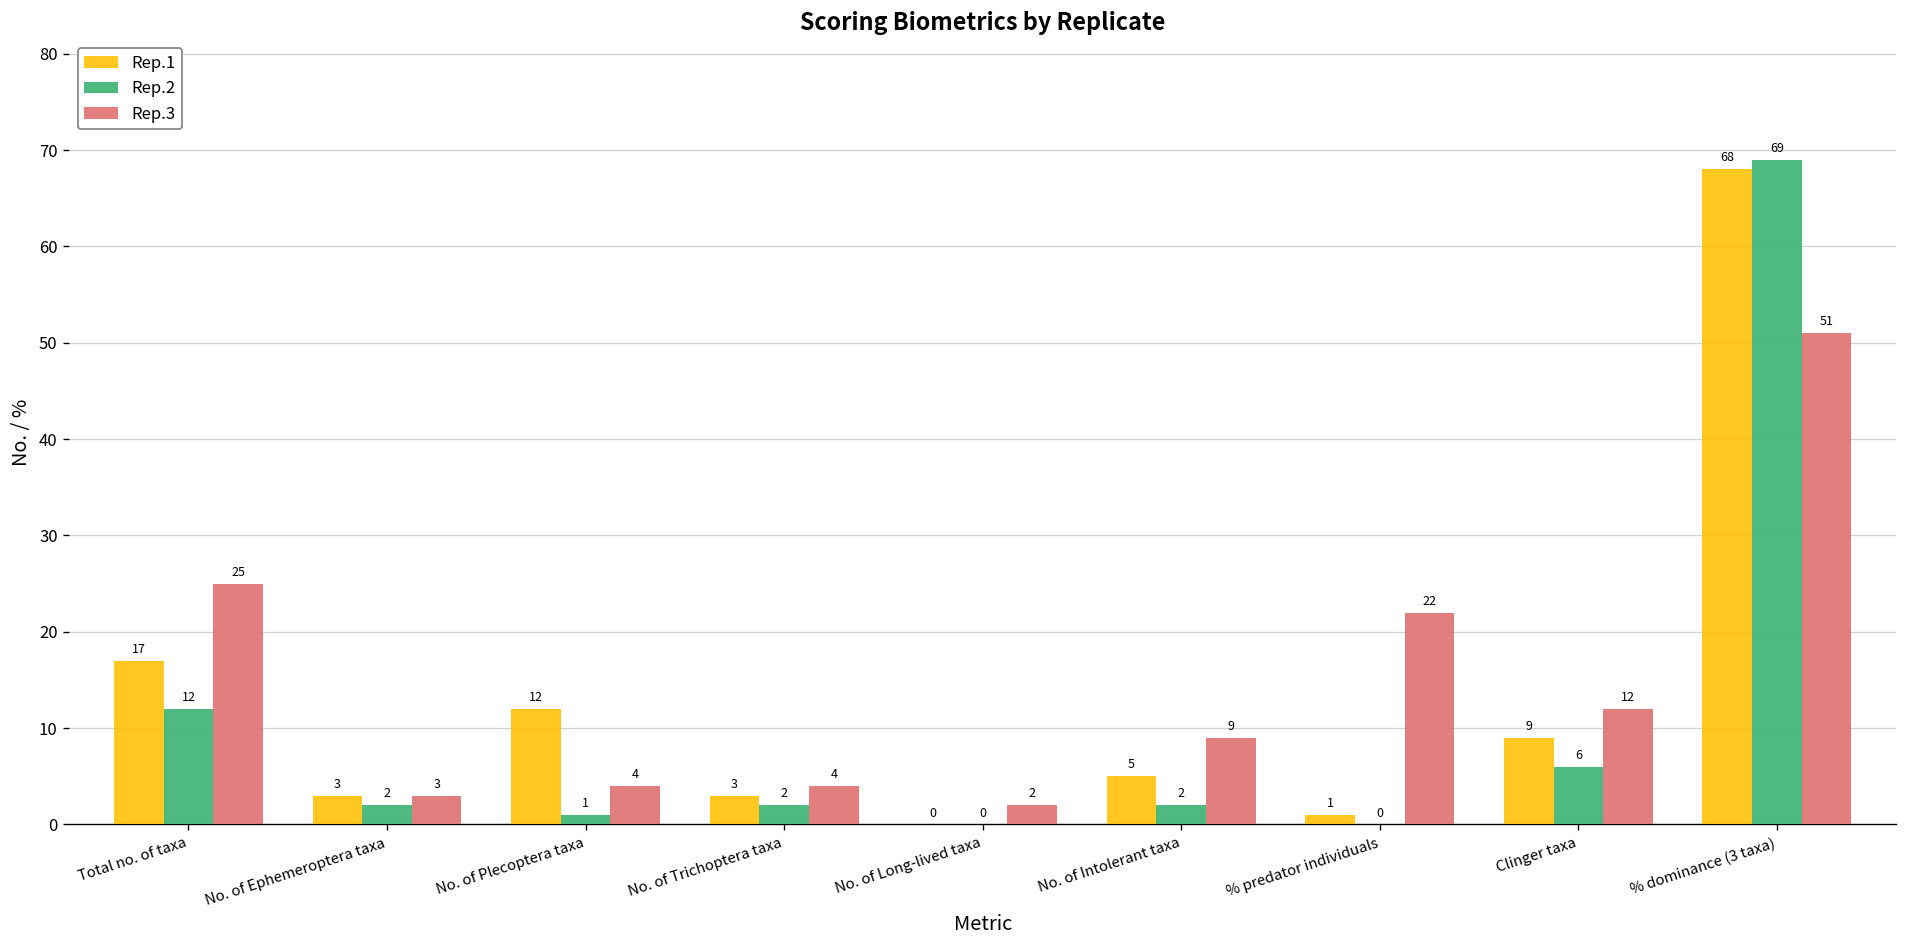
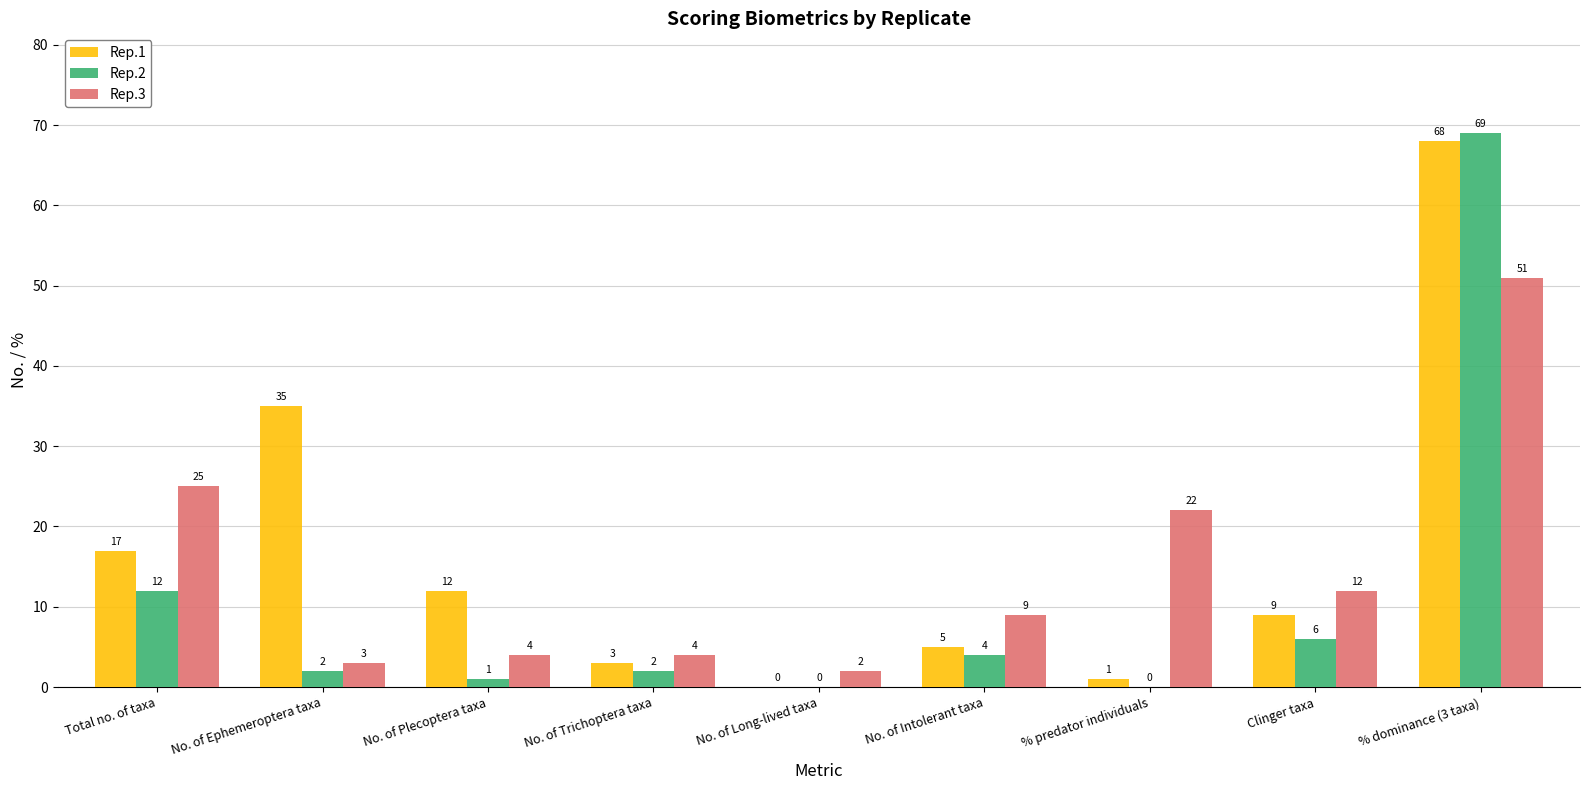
Rep.1, No. of Ephemeroptera taxa: 3 -> 35
Rep.2, No. of Intolerant taxa: 2 -> 4
